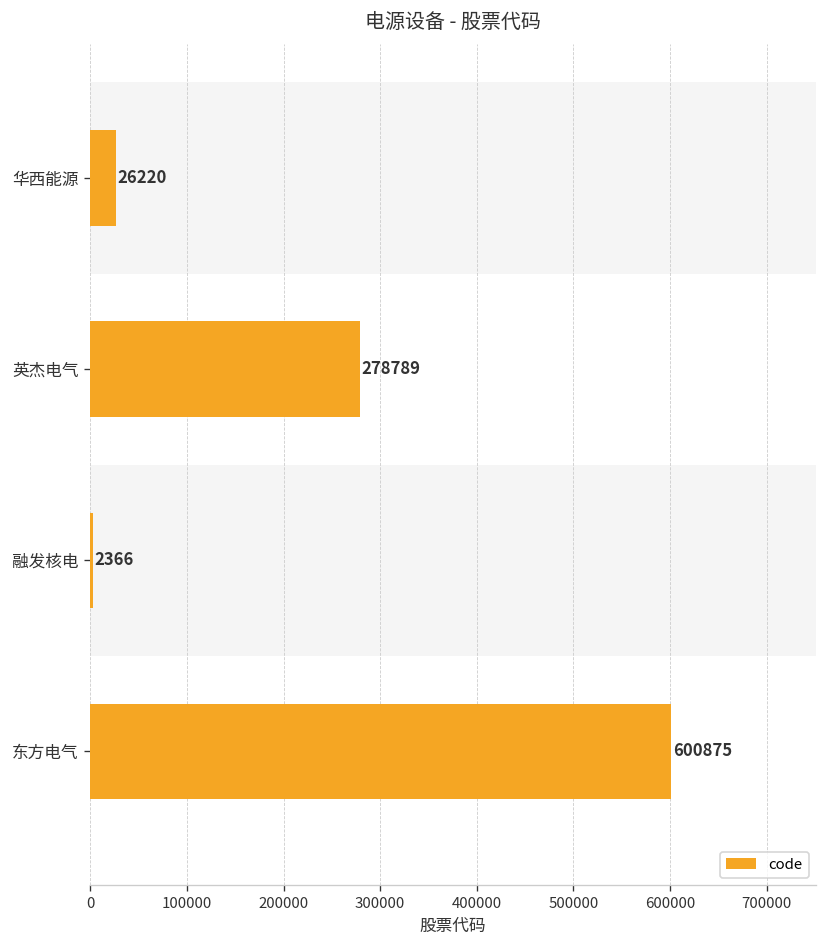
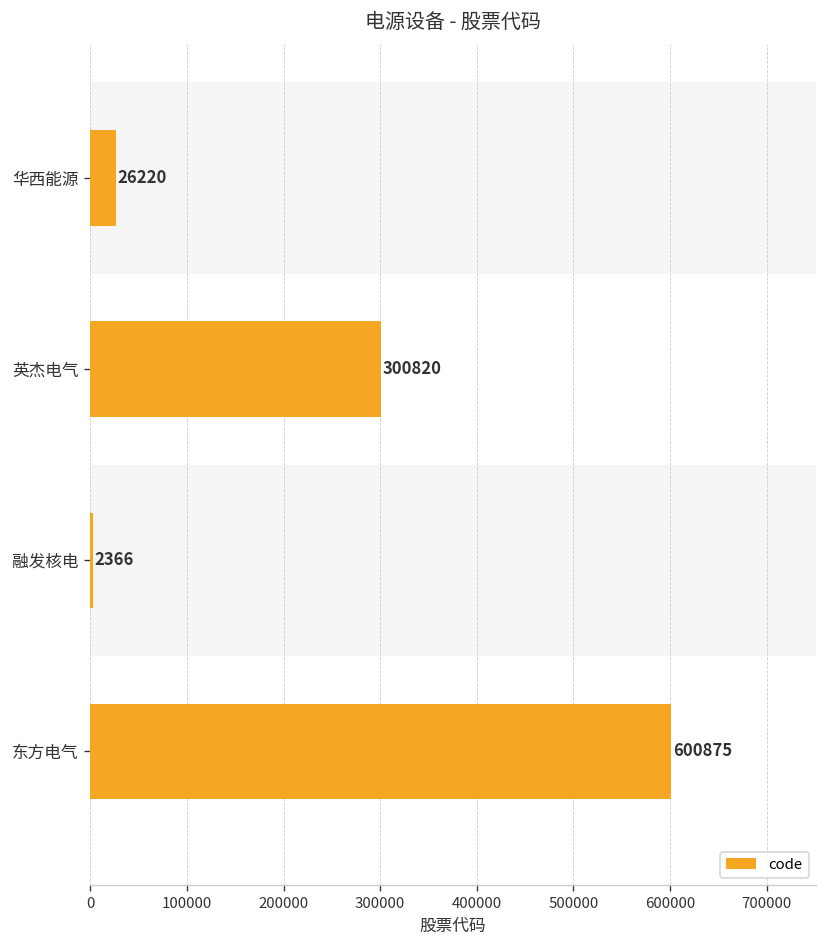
英杰电气: 278789 -> 300820
